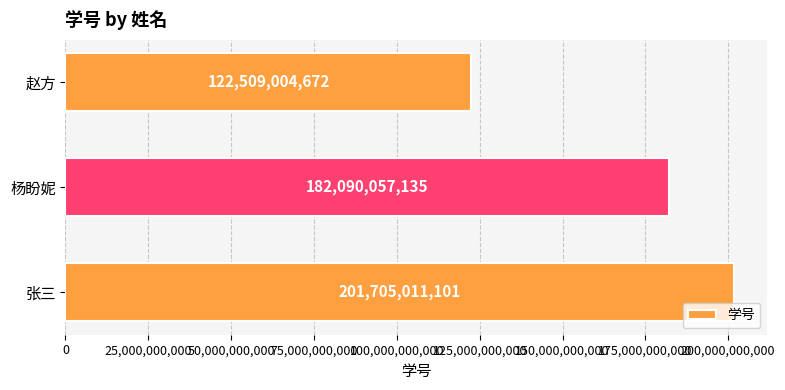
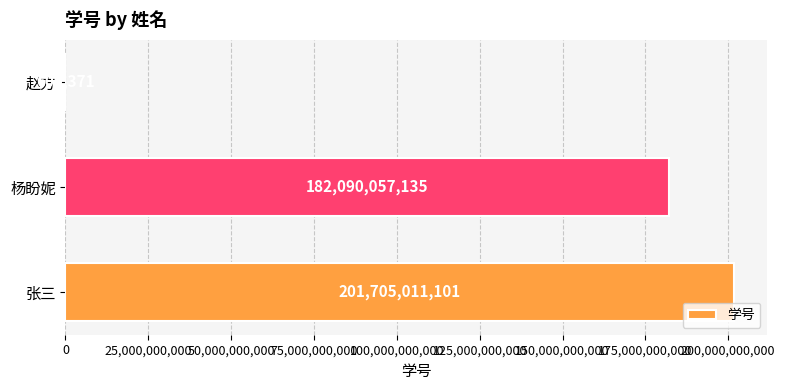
赵方: 123,000,000,000 -> 0
